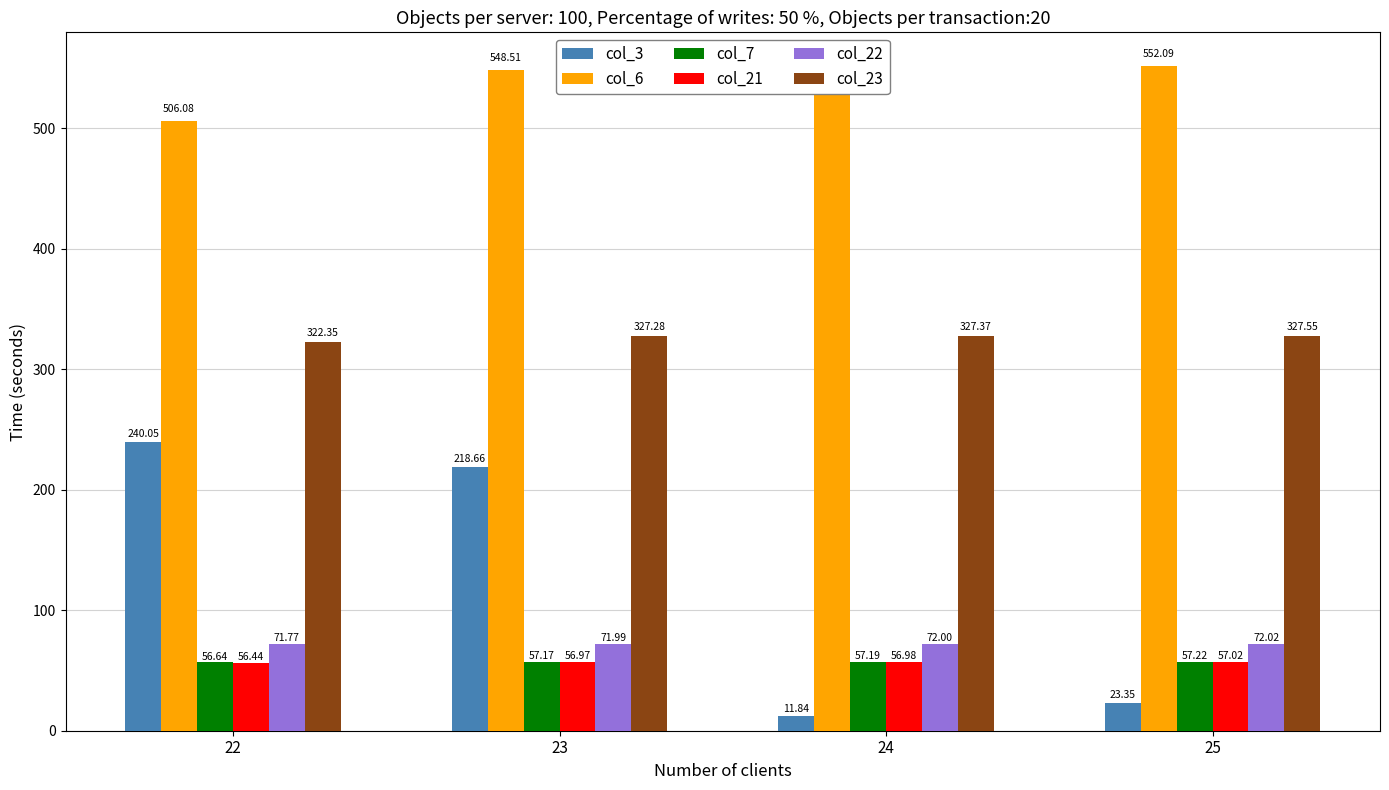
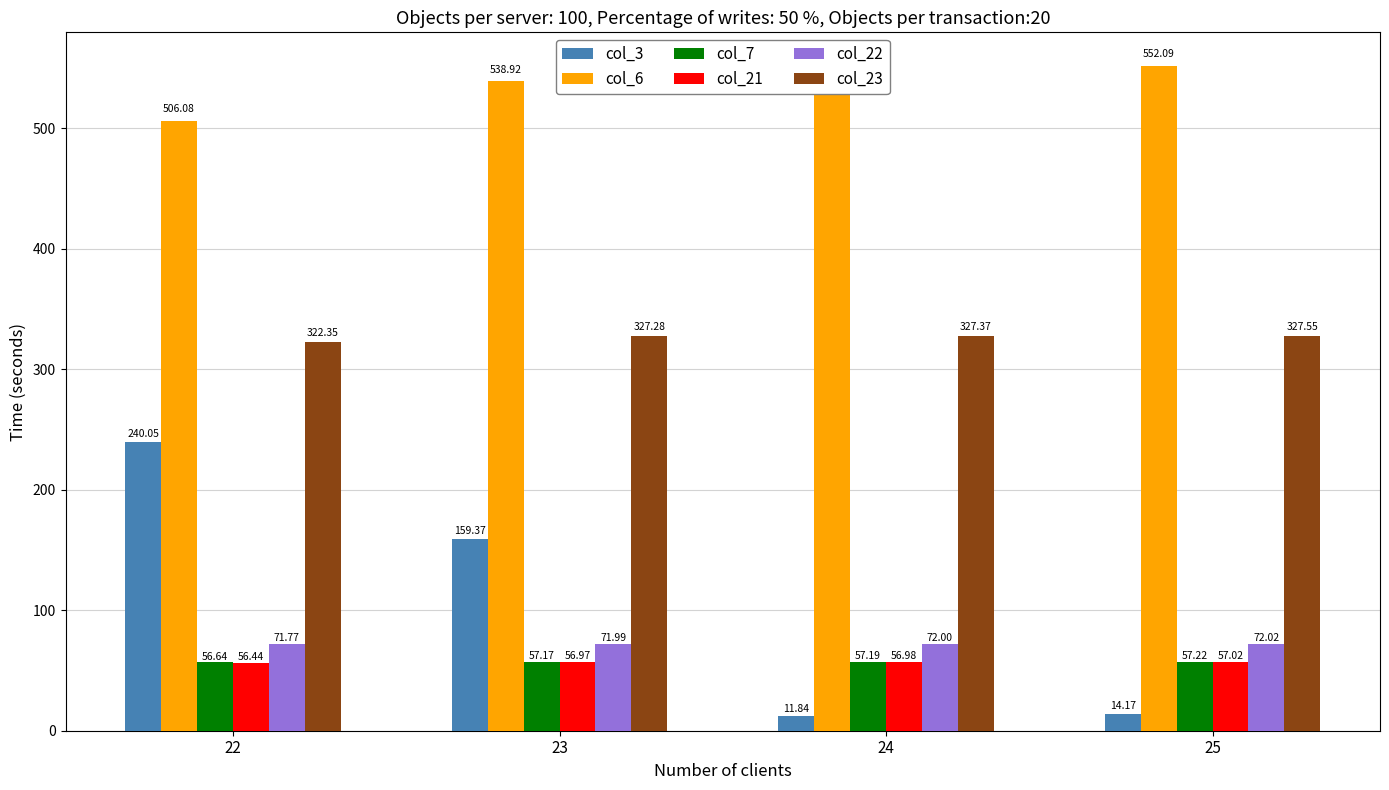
col_3, 23: 218.66 -> 159.37
col_6, 23: 548.51 -> 538.92
col_3, 25: 23.35 -> 14.17
